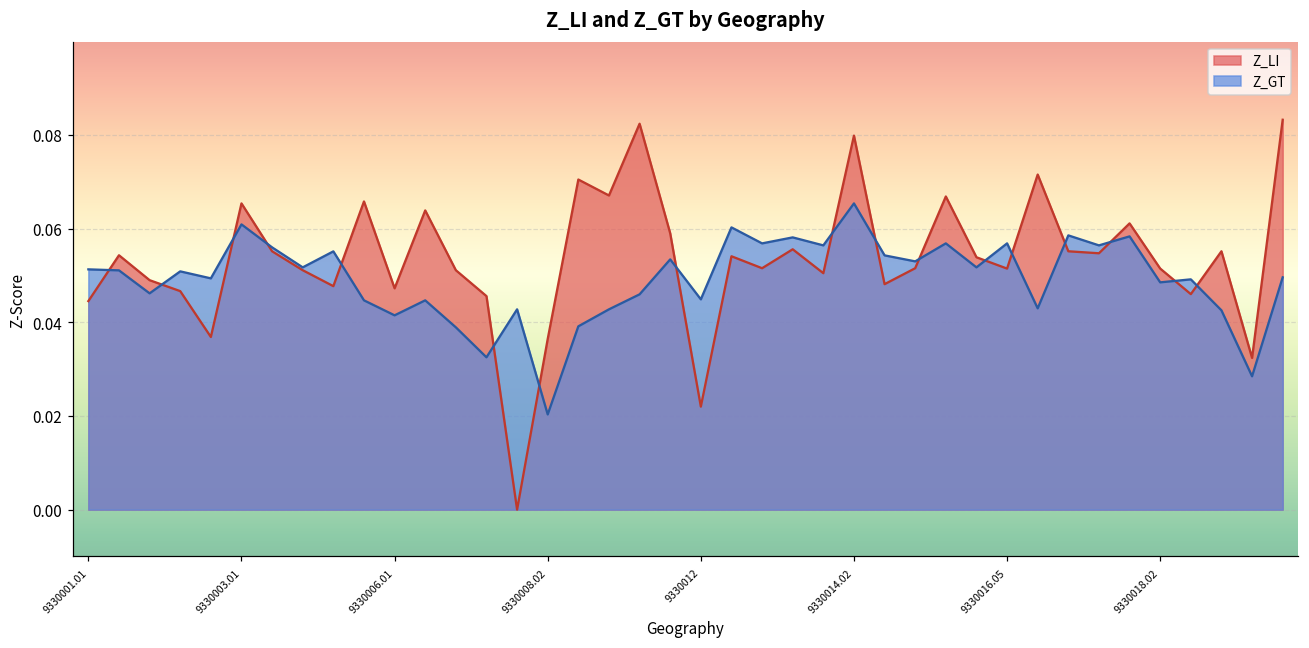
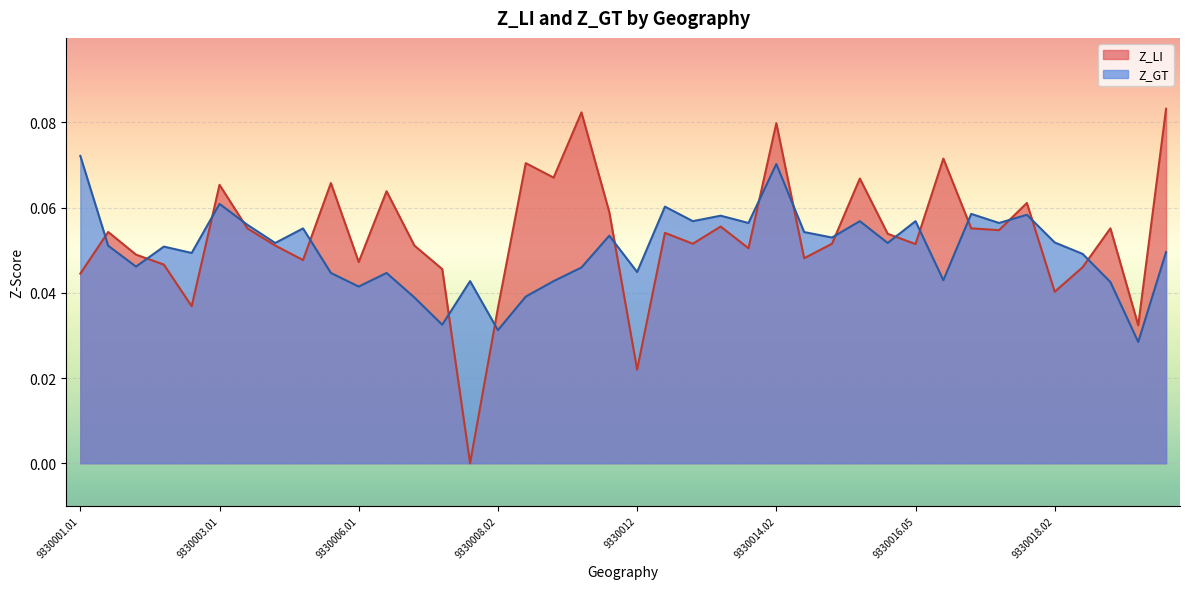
Z_GT, 9330001.01: 0.051 -> 0.072
Z_GT, 9330008.02: 0.020 -> 0.031
Z_GT, 9330014.02: 0.065 -> 0.070
Z_LI, 9330018.02: 0.051 -> 0.040
Z_GT, 9330018.02: 0.049 -> 0.052
